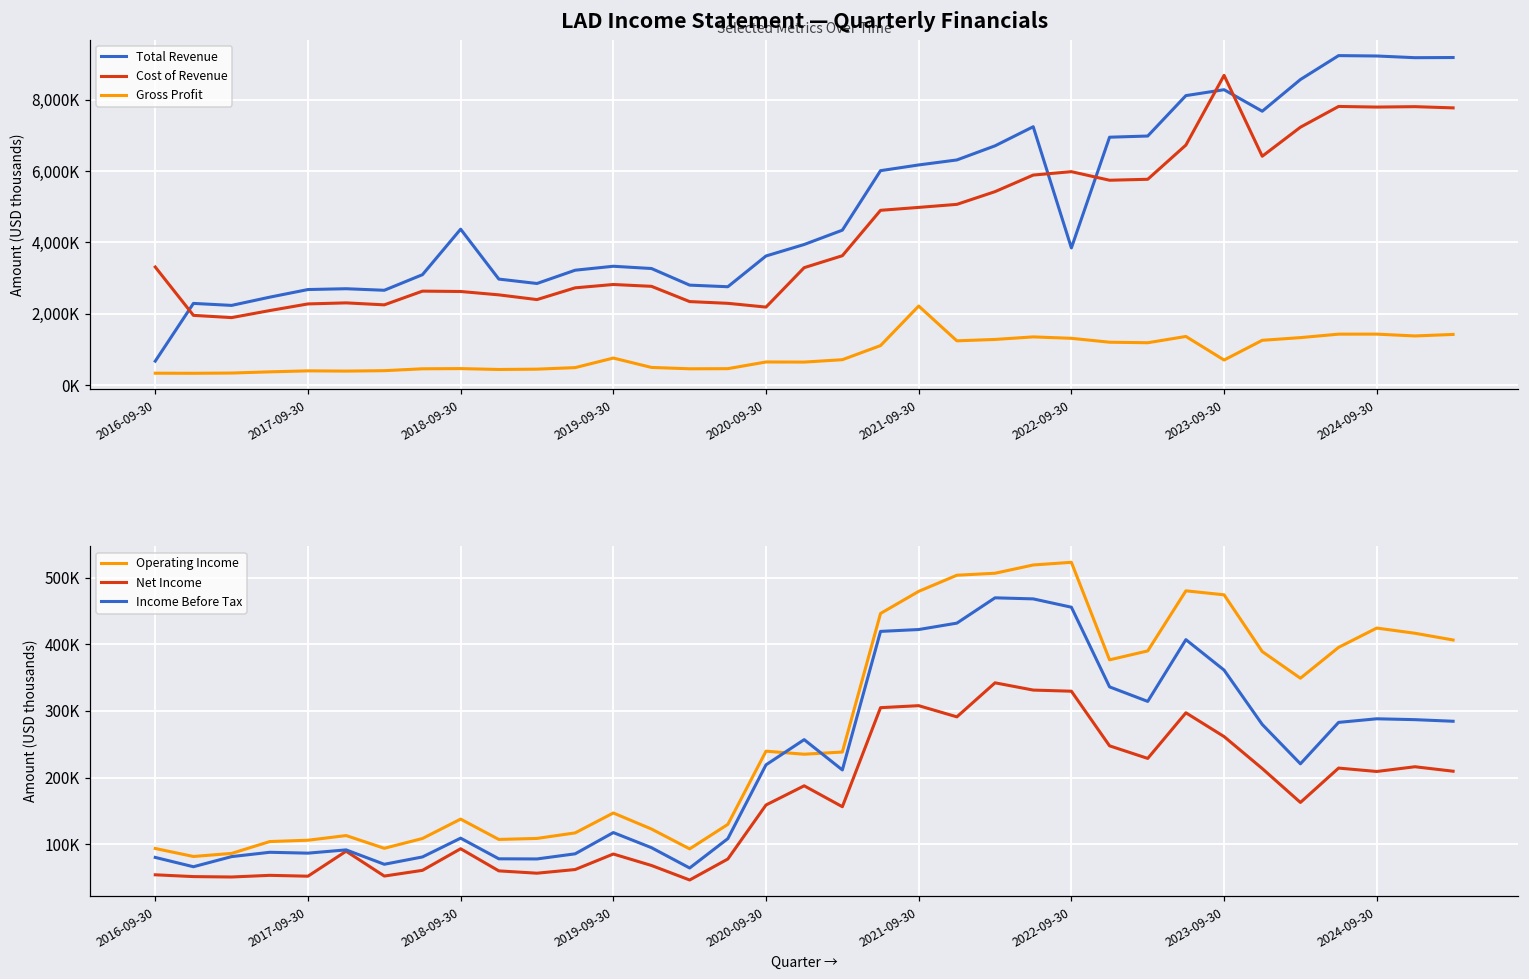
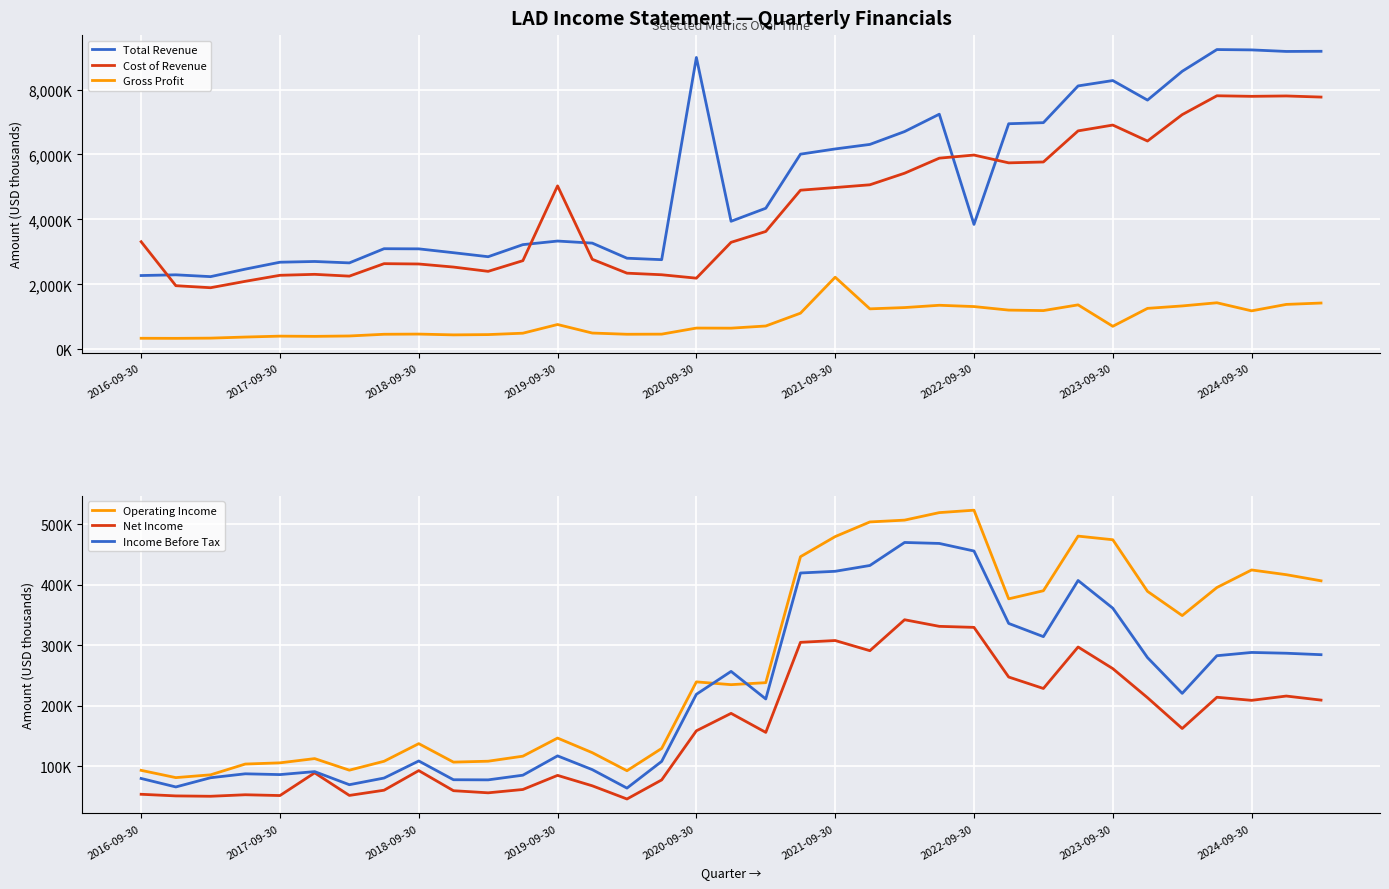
LAD Income Statement — Quarterly Financials, Total Revenue, 2016-09-30: 700,000 -> 2,300,000
LAD Income Statement — Quarterly Financials, Total Revenue, 2018-09-30: 4,400,000 -> 3,100,000
LAD Income Statement — Quarterly Financials, Cost of Revenue, 2019-09-30: 2,800,000 -> 5,000,000
LAD Income Statement — Quarterly Financials, Total Revenue, 2020-09-30: 3,600,000 -> 9,000,000
LAD Income Statement — Quarterly Financials, Cost of Revenue, 2023-09-30: 8,700,000 -> 6,900,000
LAD Income Statement — Quarterly Financials, Gross Profit, 2024-09-30: 1,400,000 -> 1,200,000
